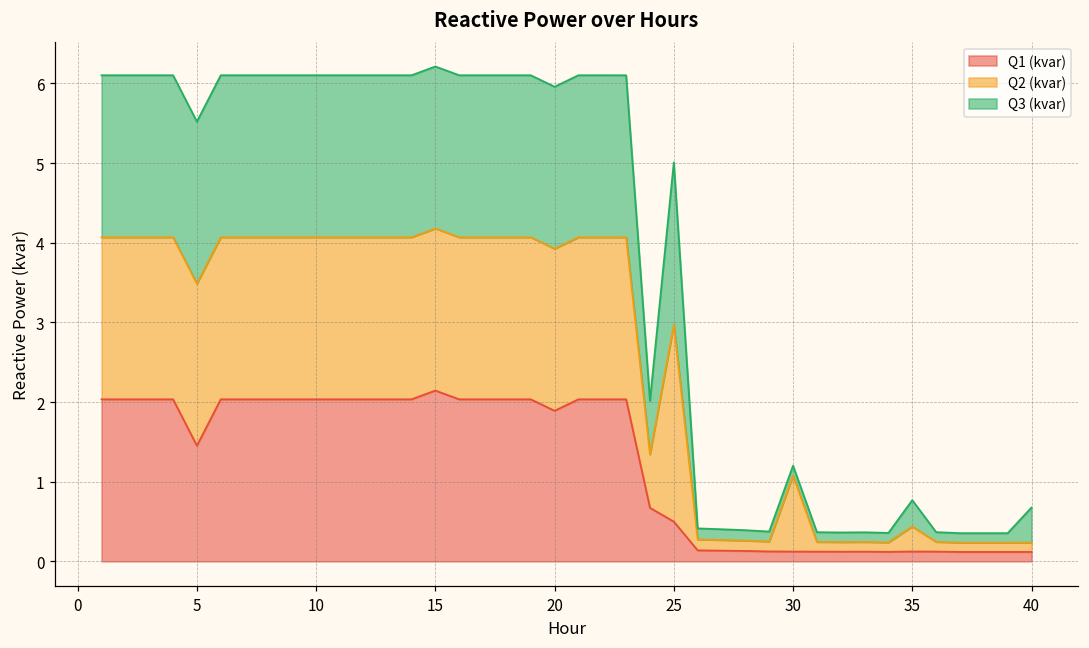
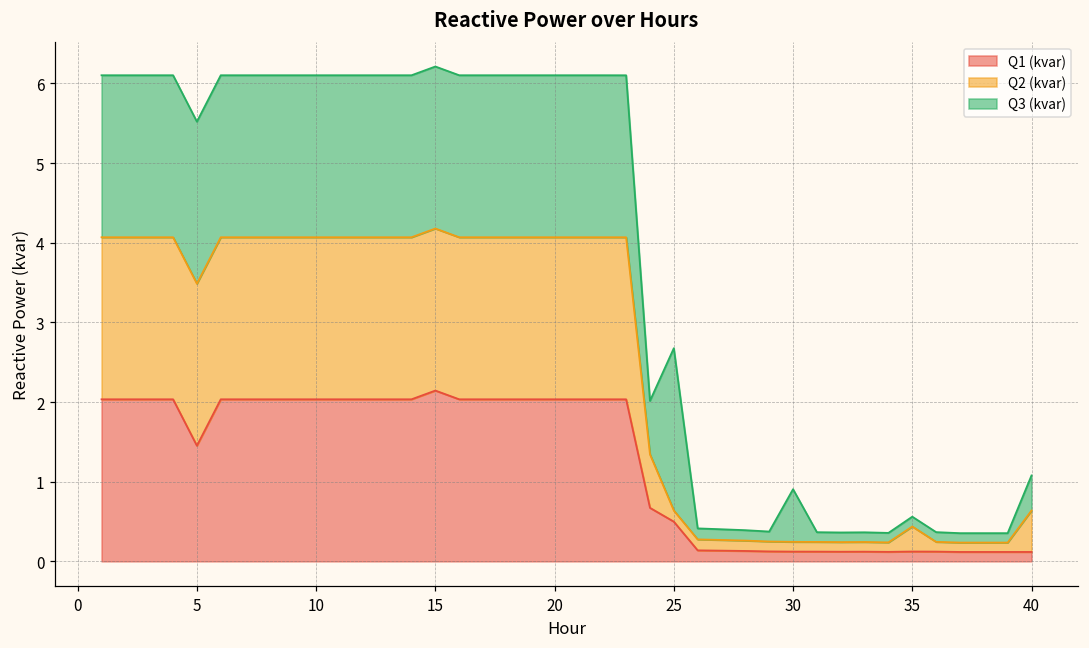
Q1 (kvar), 20: 1.9 -> 2.0
Q2 (kvar), 25: 2.5 -> 0.1
Q2 (kvar), 30: 1.0 -> 0.1
Q3 (kvar), 30: 0.1 -> 0.7
Q3 (kvar), 35: 0.3 -> 0.1
Q2 (kvar), 40: 0.1 -> 0.5
